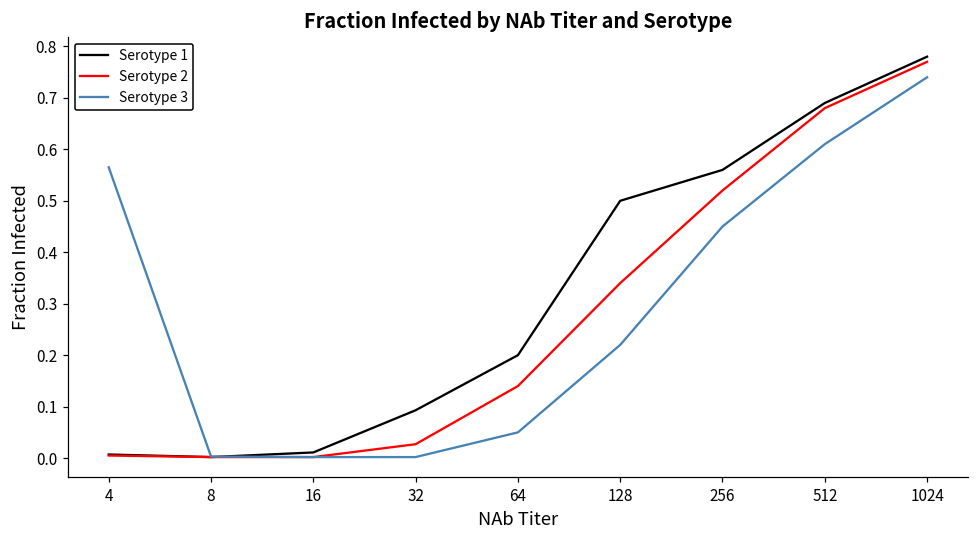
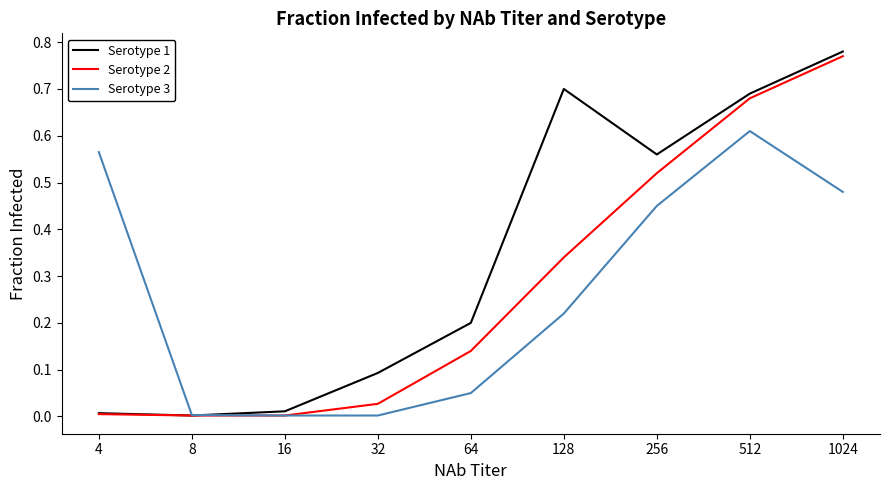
Serotype 1, 128: 0.5 -> 0.7
Serotype 3, 1024: 0.74 -> 0.48
